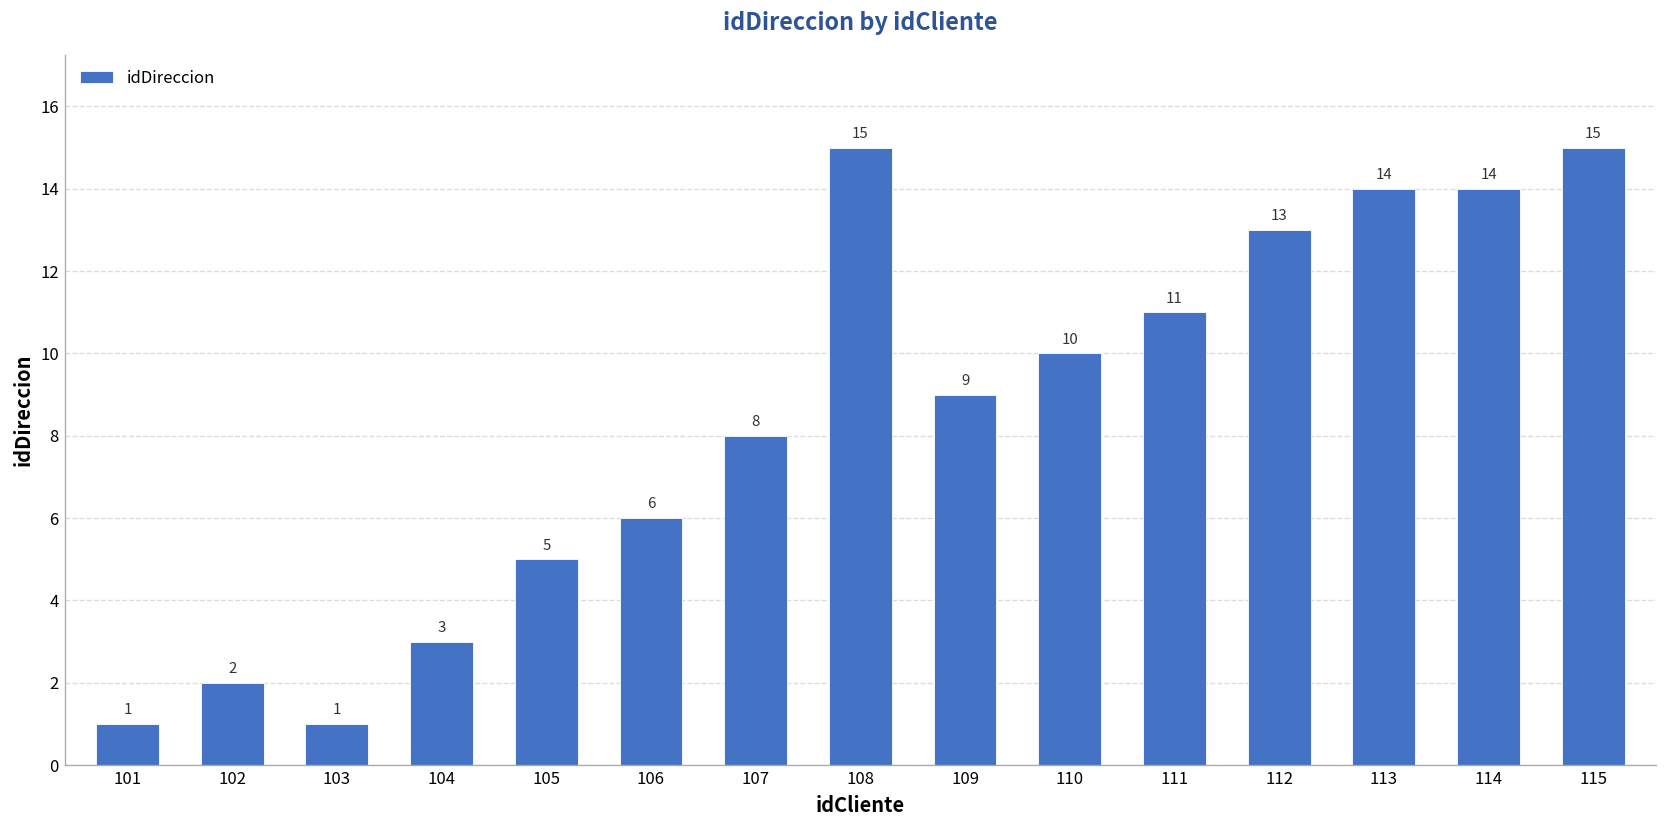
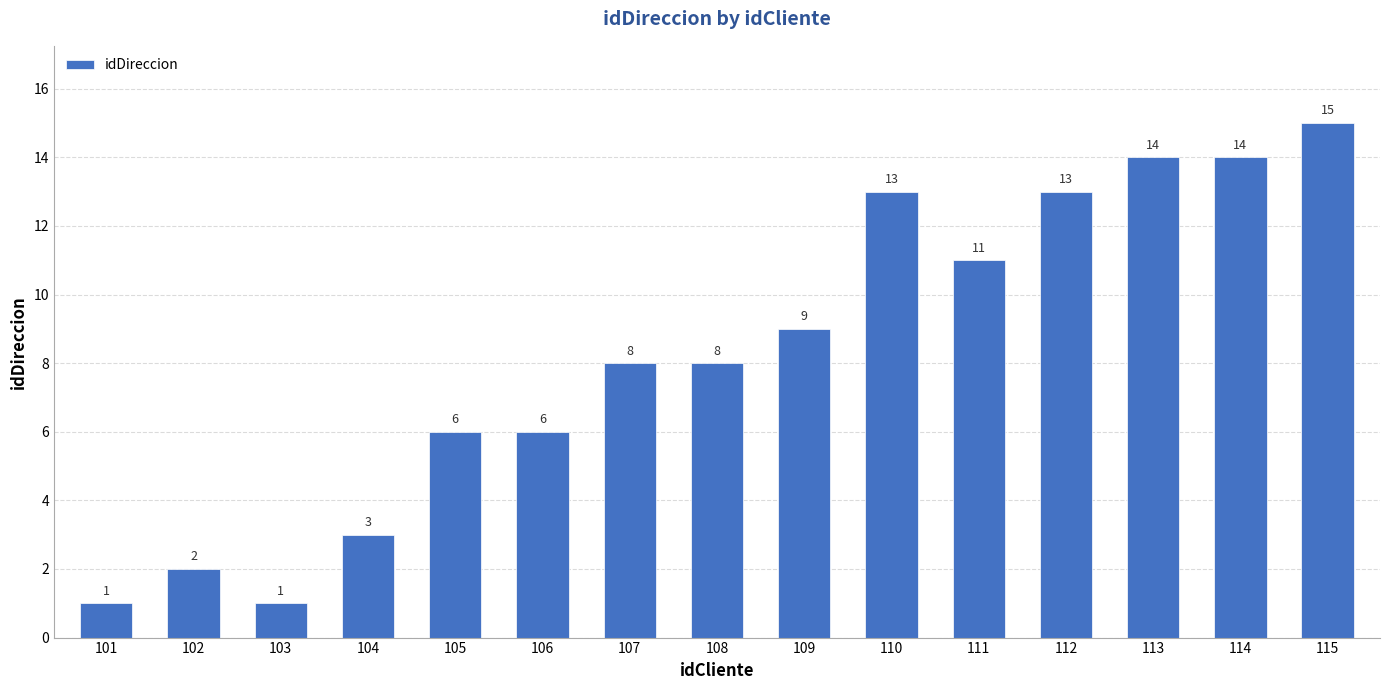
105: 5 -> 6
108: 15 -> 8
110: 10 -> 13
